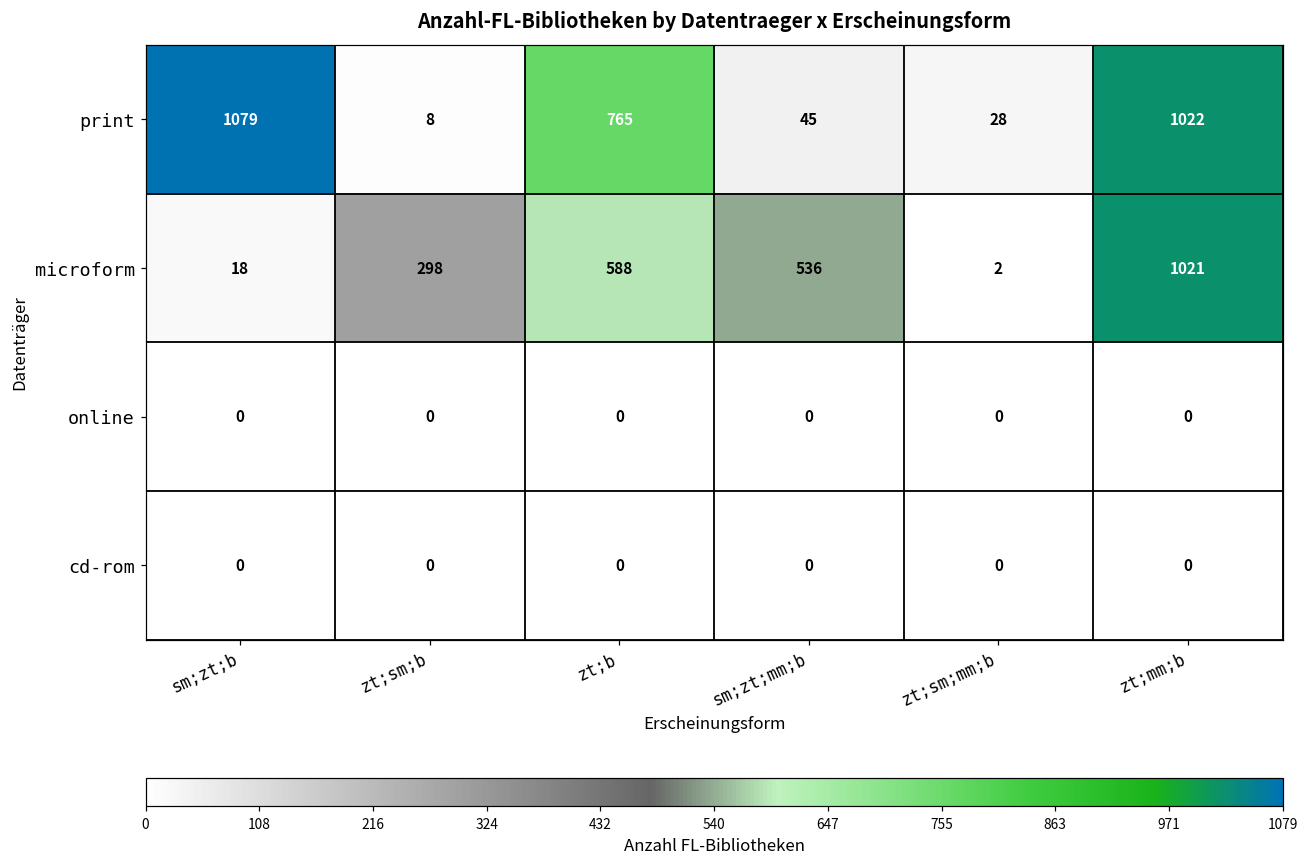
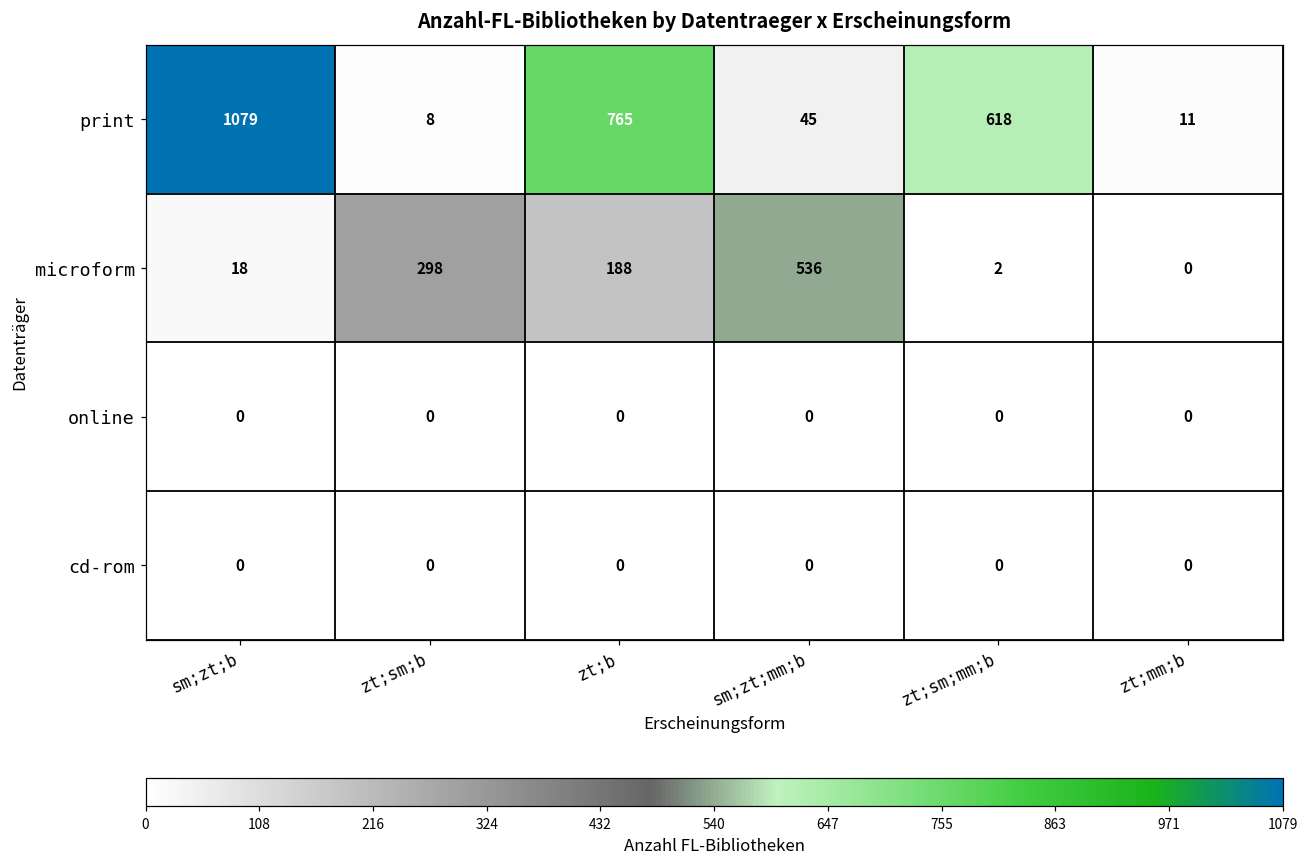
print, zt;sm;mm;b: 28 -> 618
print, zt;mm;b: 1022 -> 11
microform, zt;b: 588 -> 188
microform, zt;mm;b: 1021 -> 0
